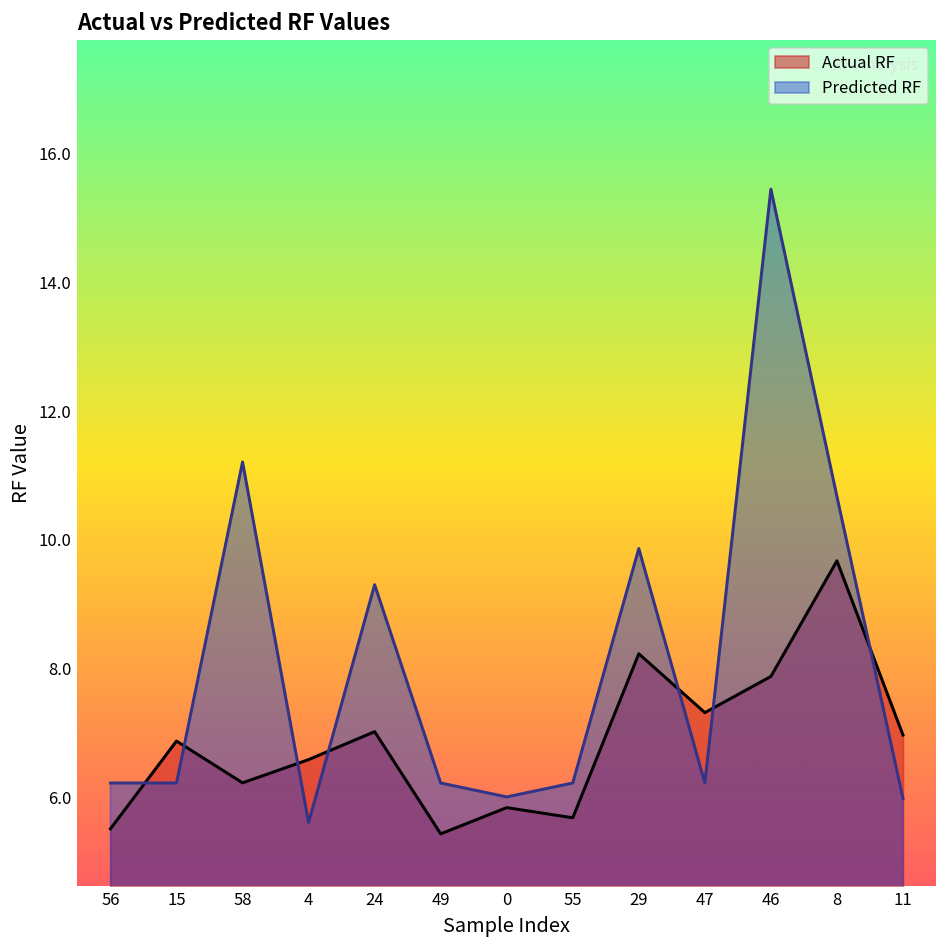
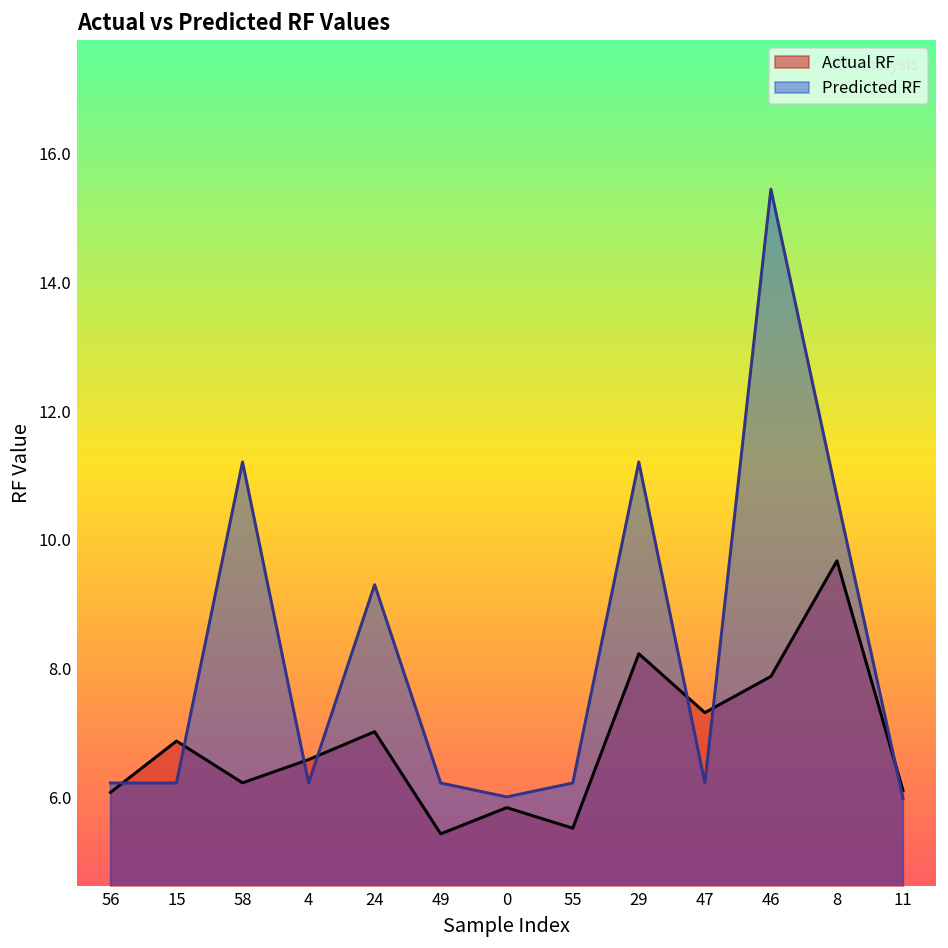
Actual RF, 56: 5.5 -> 6.1
Predicted RF, 4: 5.6 -> 6.2
Actual RF, 55: 5.7 -> 5.5
Predicted RF, 29: 9.9 -> 11.2
Actual RF, 11: 7.0 -> 6.1
